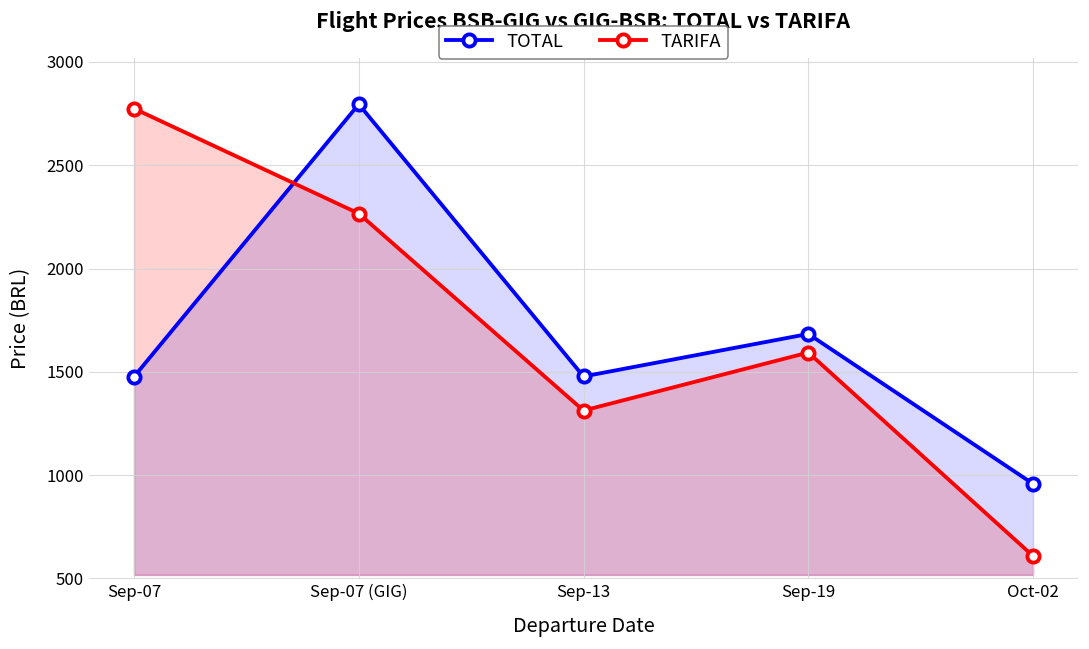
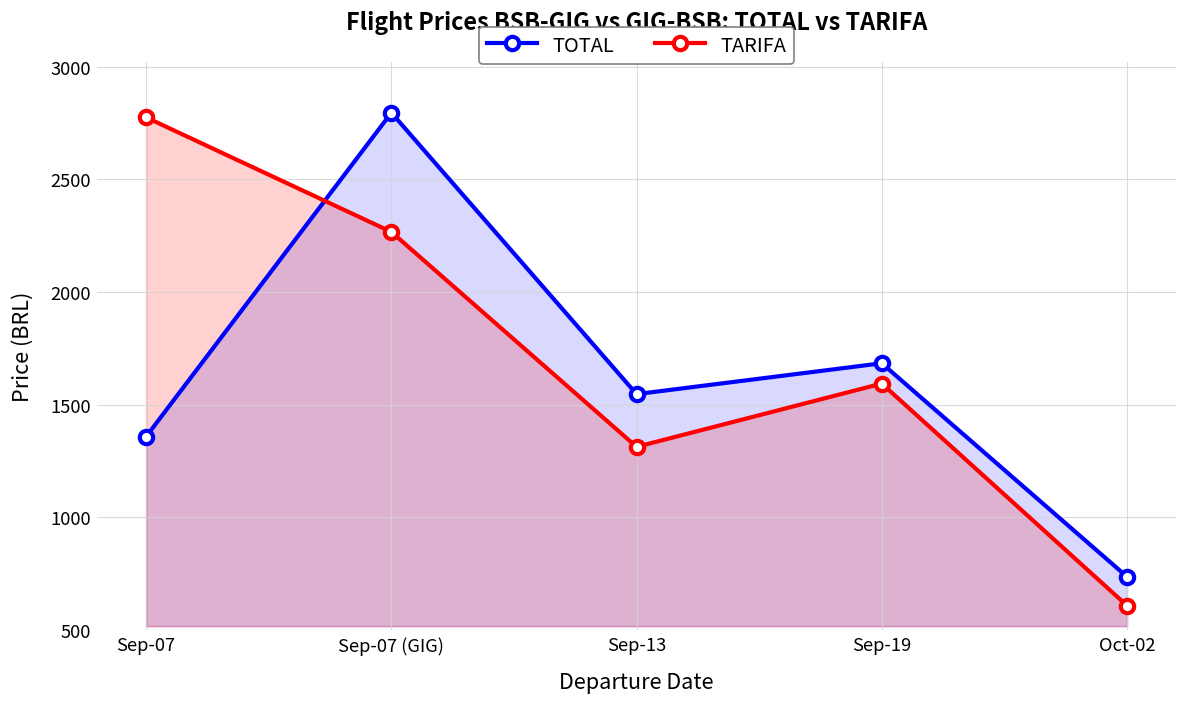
TOTAL, Sep-07: 1480 -> 1360
TOTAL, Sep-13: 1480 -> 1550
TOTAL, Oct-02: 960 -> 740
